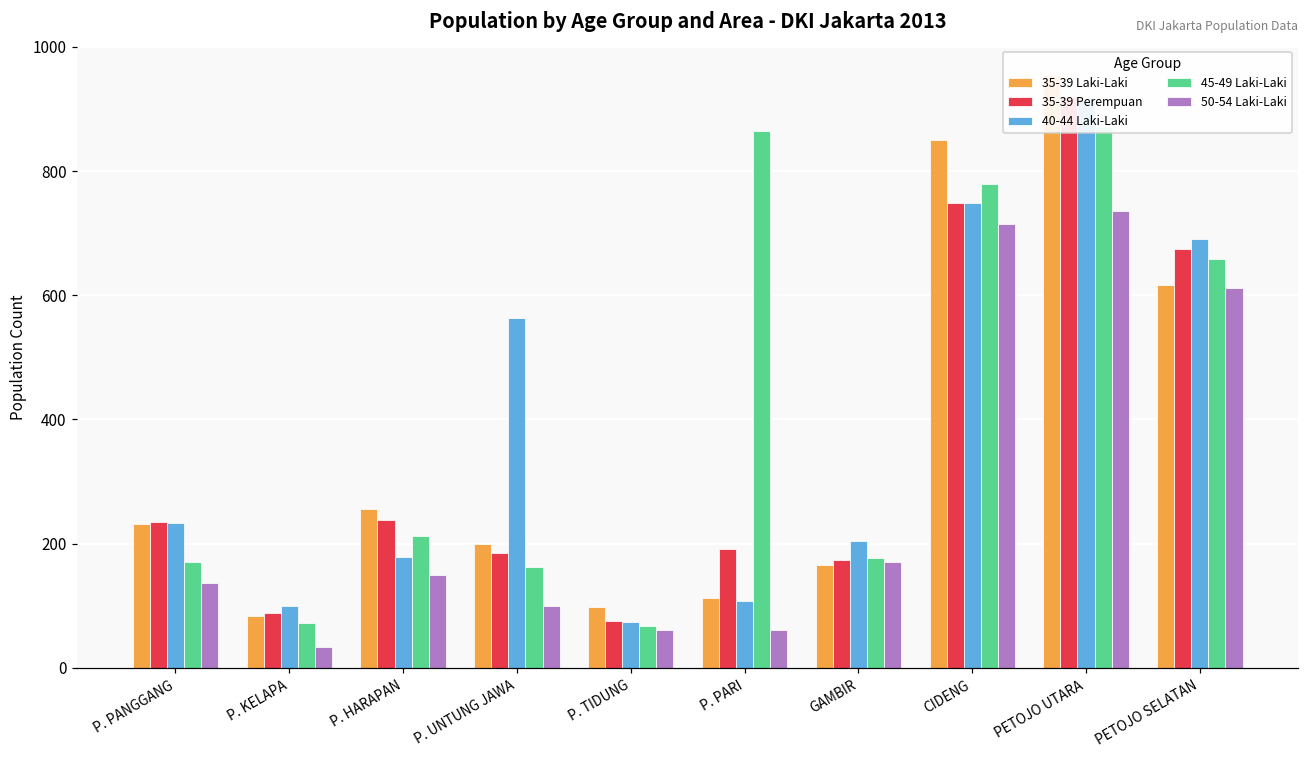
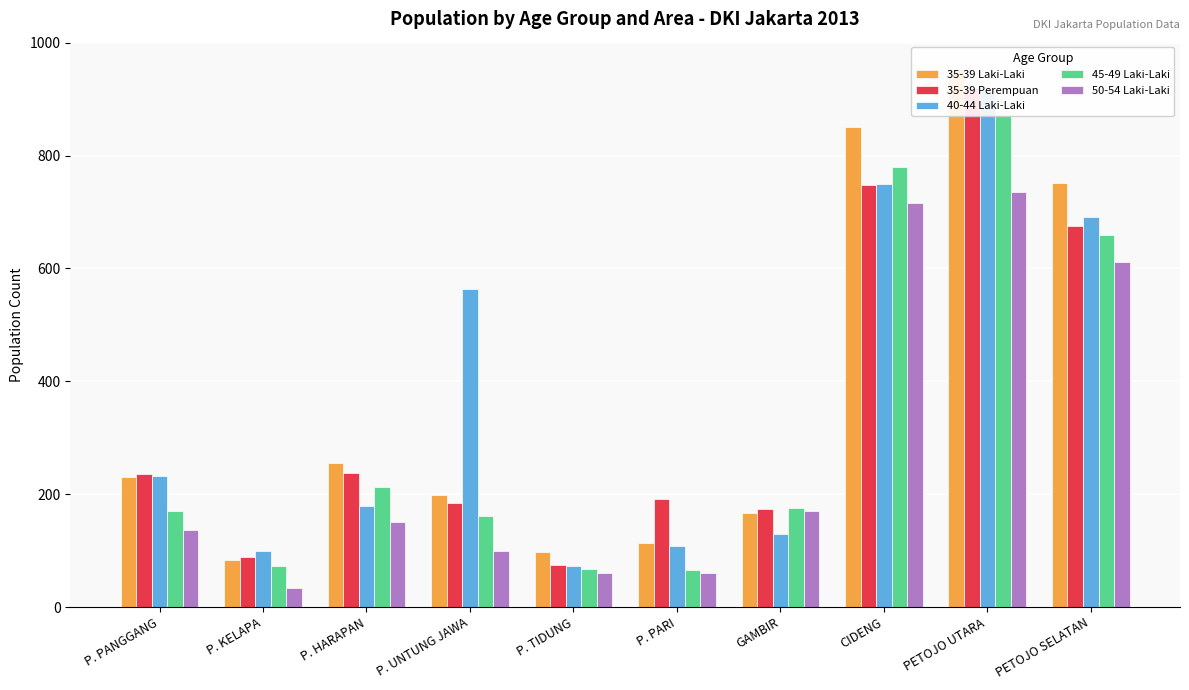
45-49 Laki-Laki, P. PARI: 870 -> 70
40-44 Laki-Laki, GAMBIR: 200 -> 130
35-39 Laki-Laki, PETOJO SELATAN: 620 -> 750
